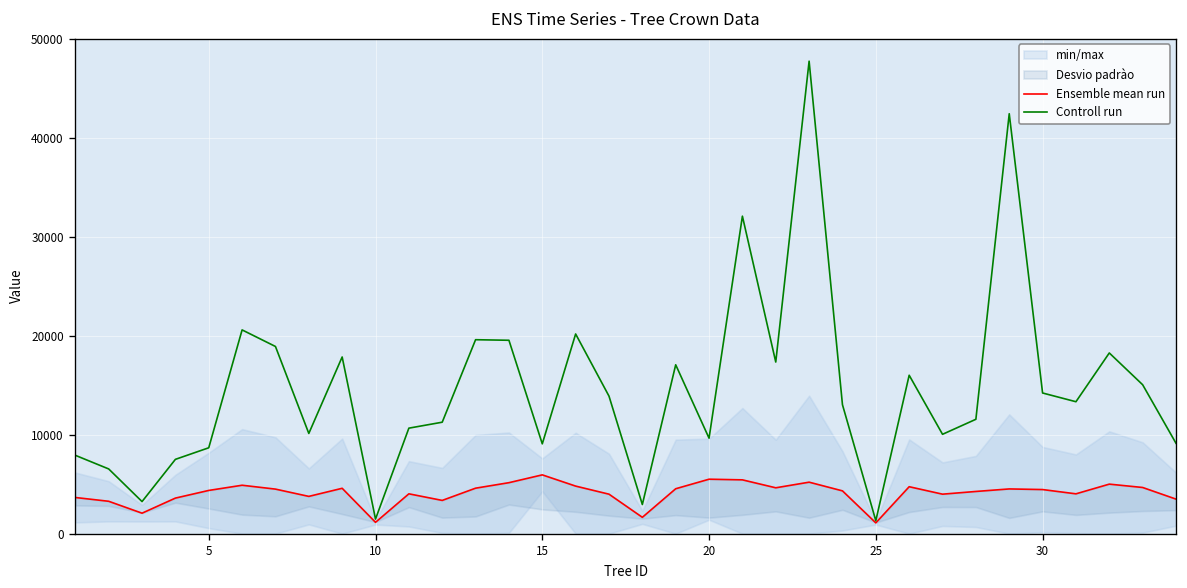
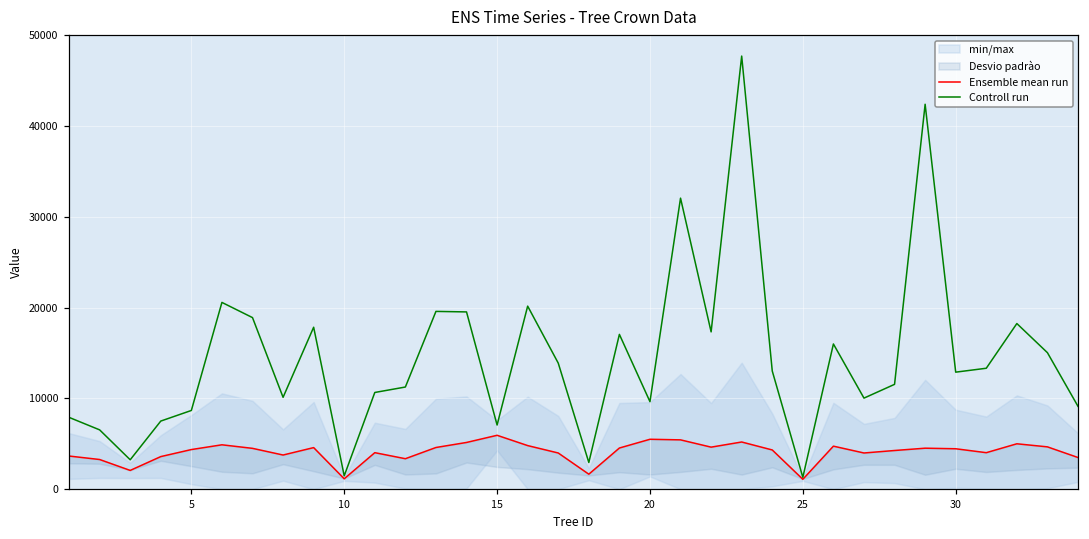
Controll run, 15: 9000 -> 7000
Controll run, 30: 14000 -> 13000
